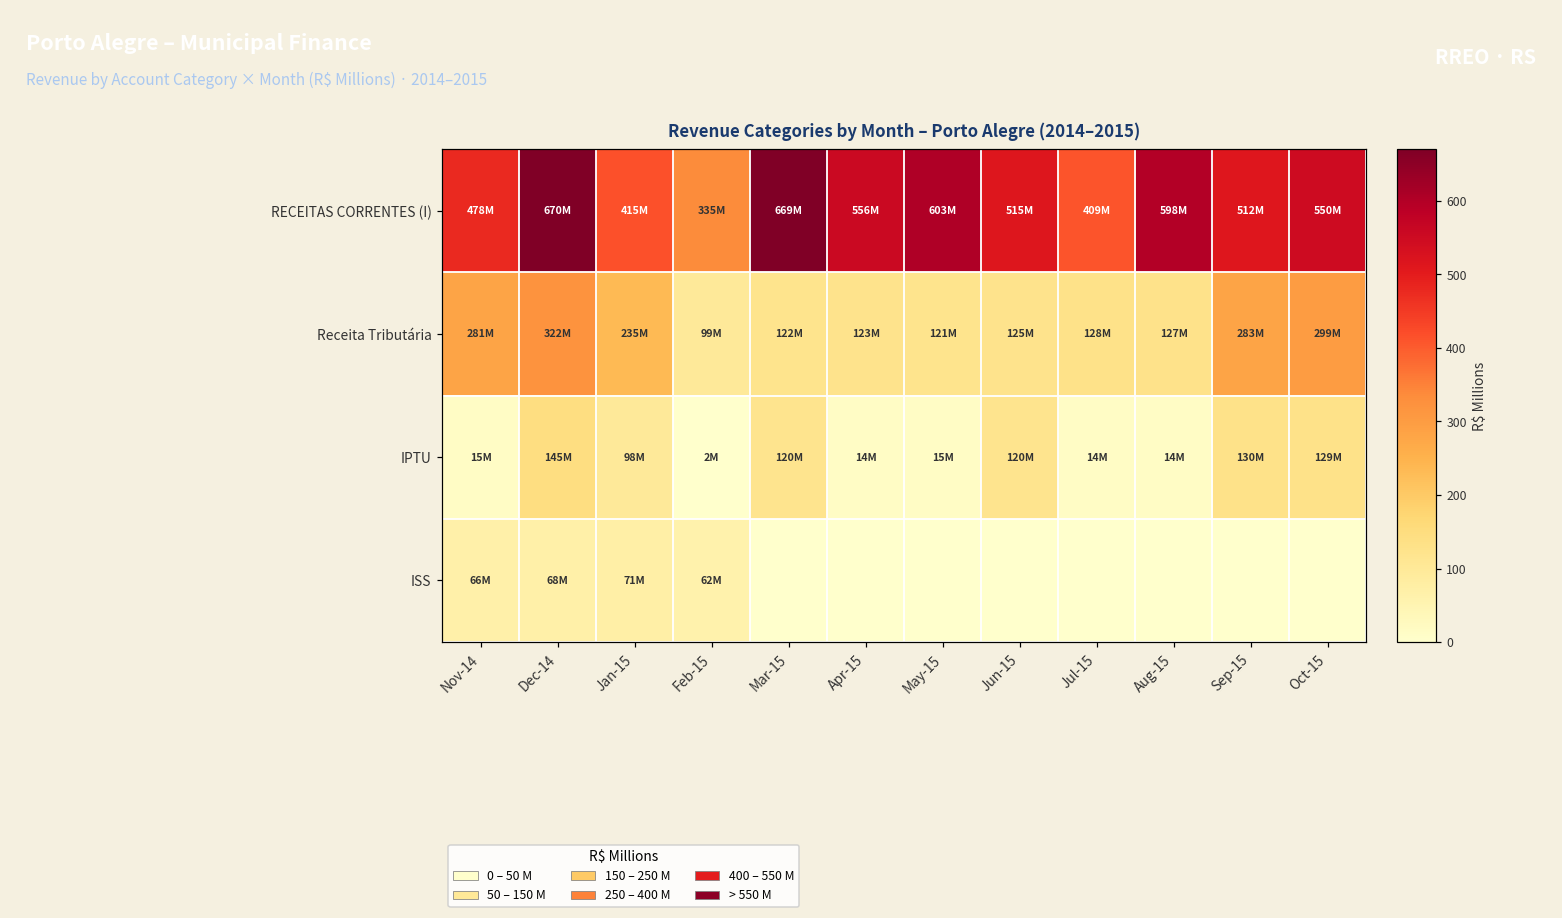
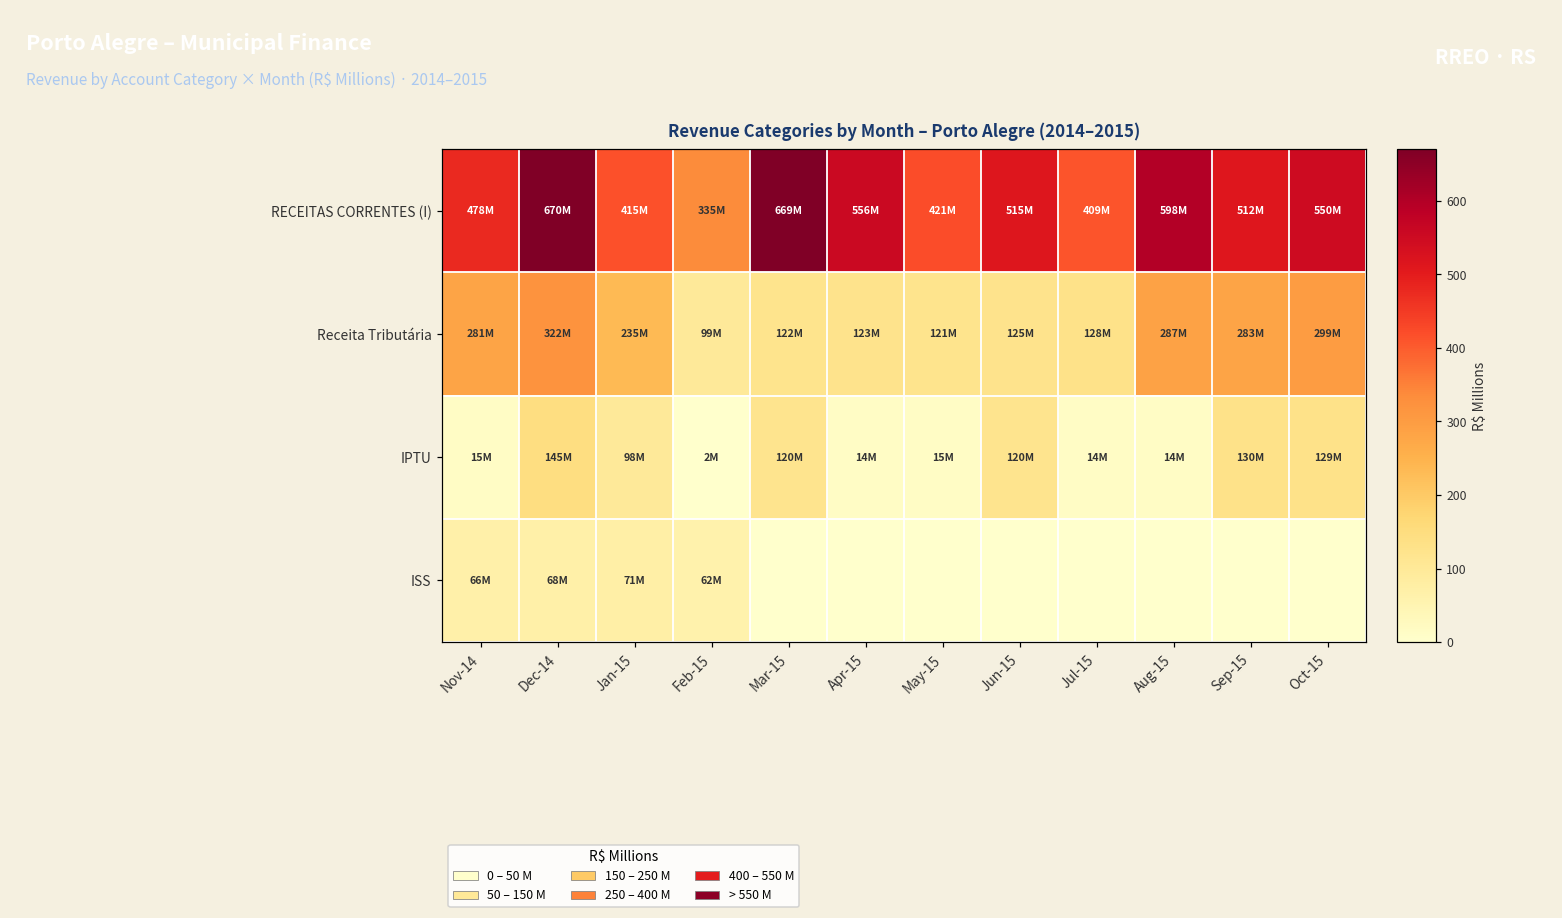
RECEITAS CORRENTES (I), May-15: 603M -> 421M
Receita Tributária, Aug-15: 127M -> 287M
